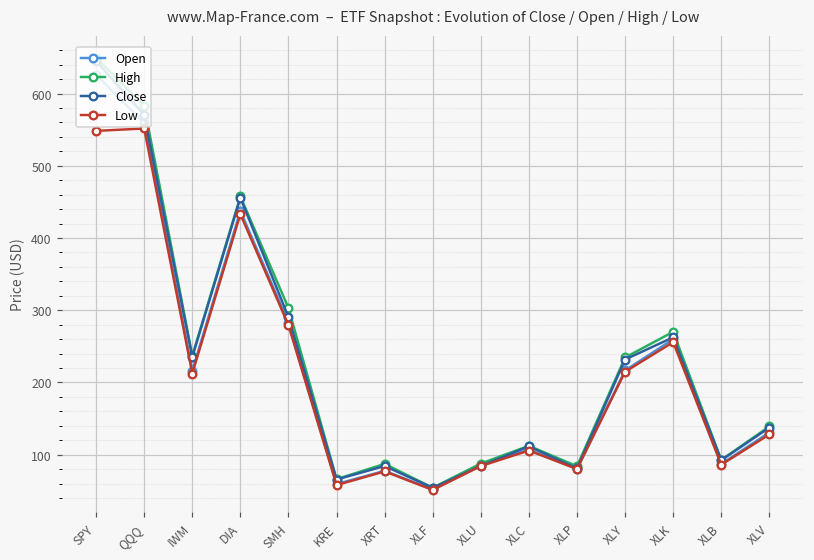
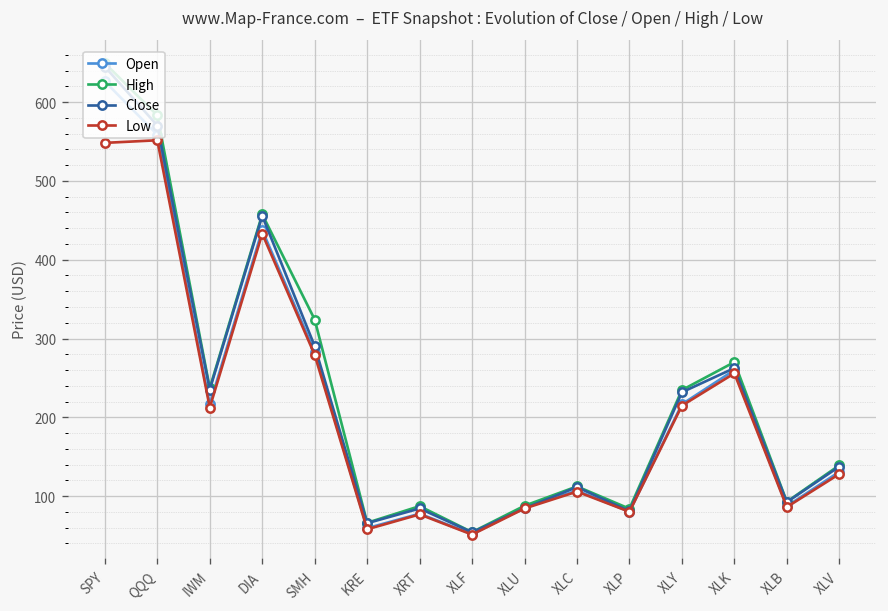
High, SMH: 300 -> 320
